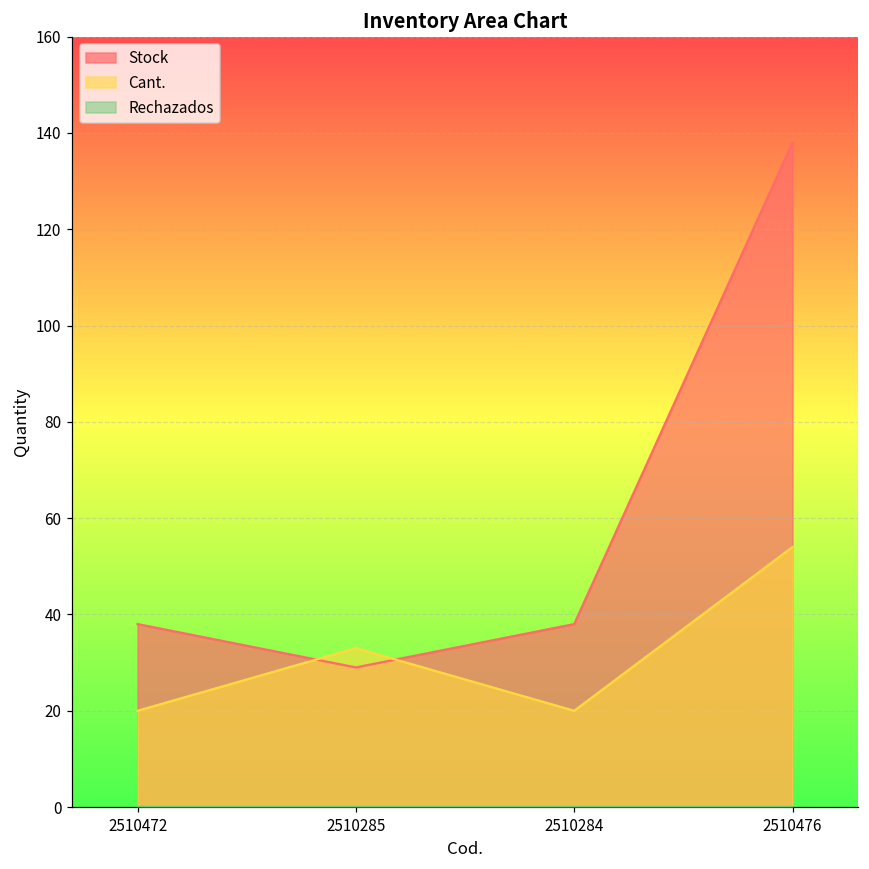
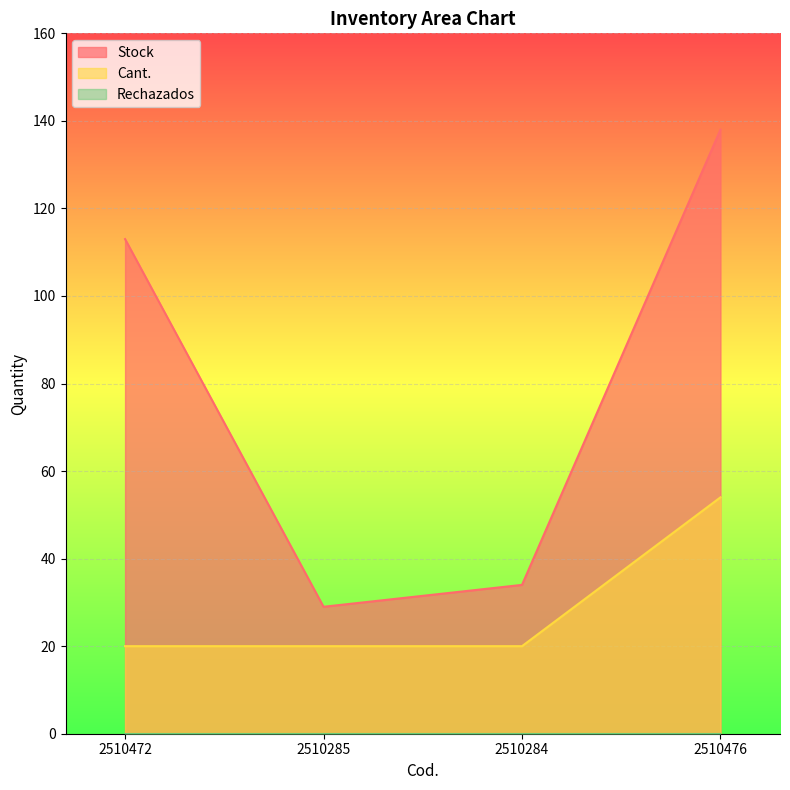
Stock, 2510472: 38 -> 113
Cant., 2510285: 33 -> 20
Stock, 2510284: 38 -> 34
